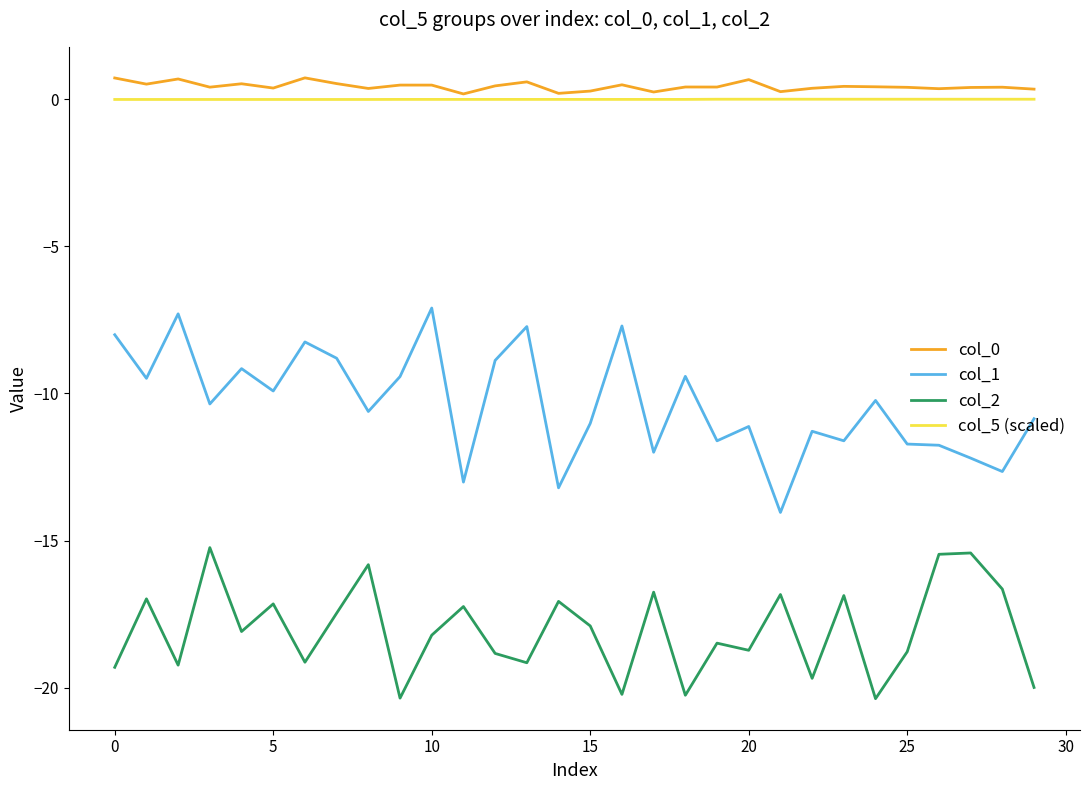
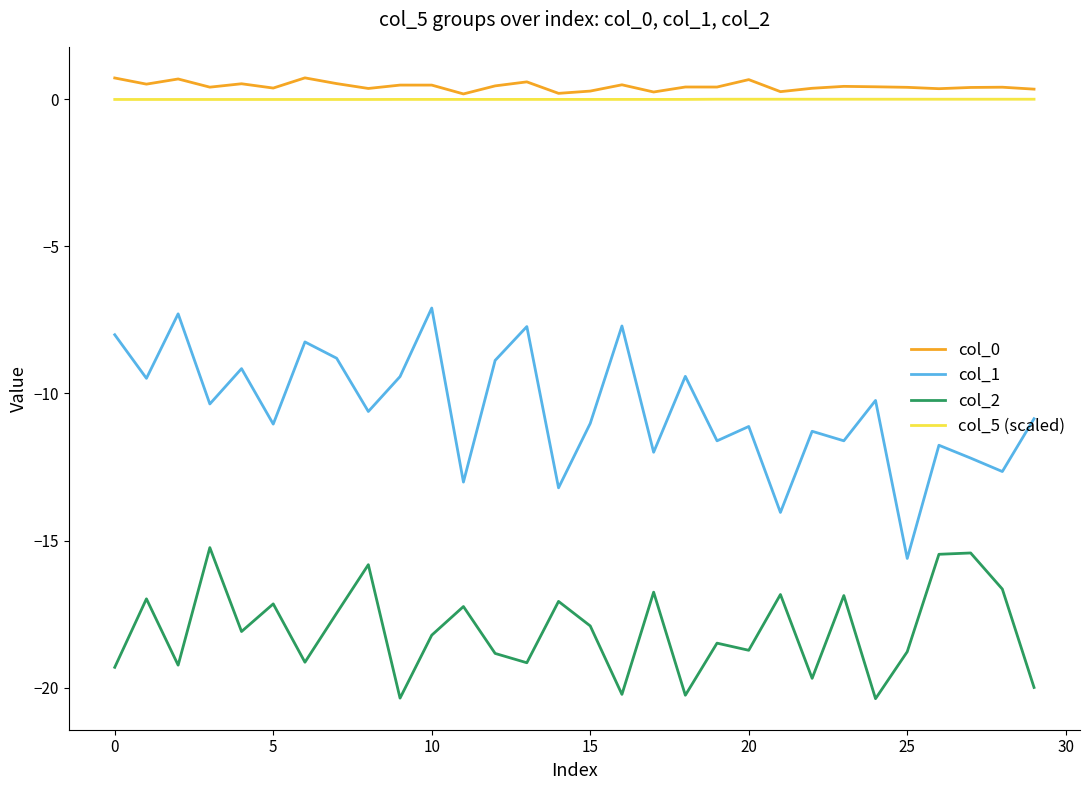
col_1, 5: -9.9 -> -11.0
col_1, 25: -11.7 -> -15.6
